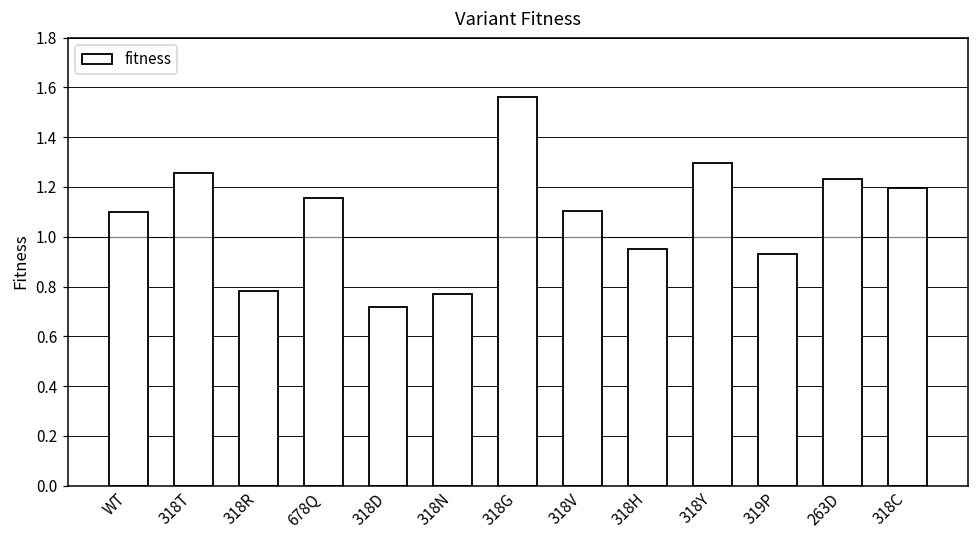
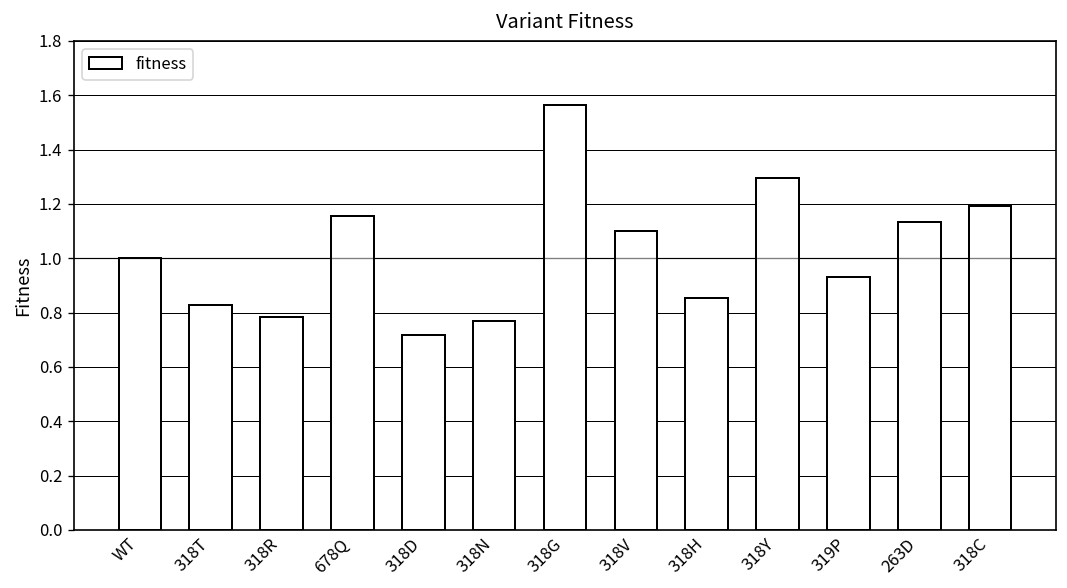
WT: 1.1 -> 1.0
318T: 1.26 -> 0.83
318H: 0.95 -> 0.86
263D: 1.23 -> 1.13
